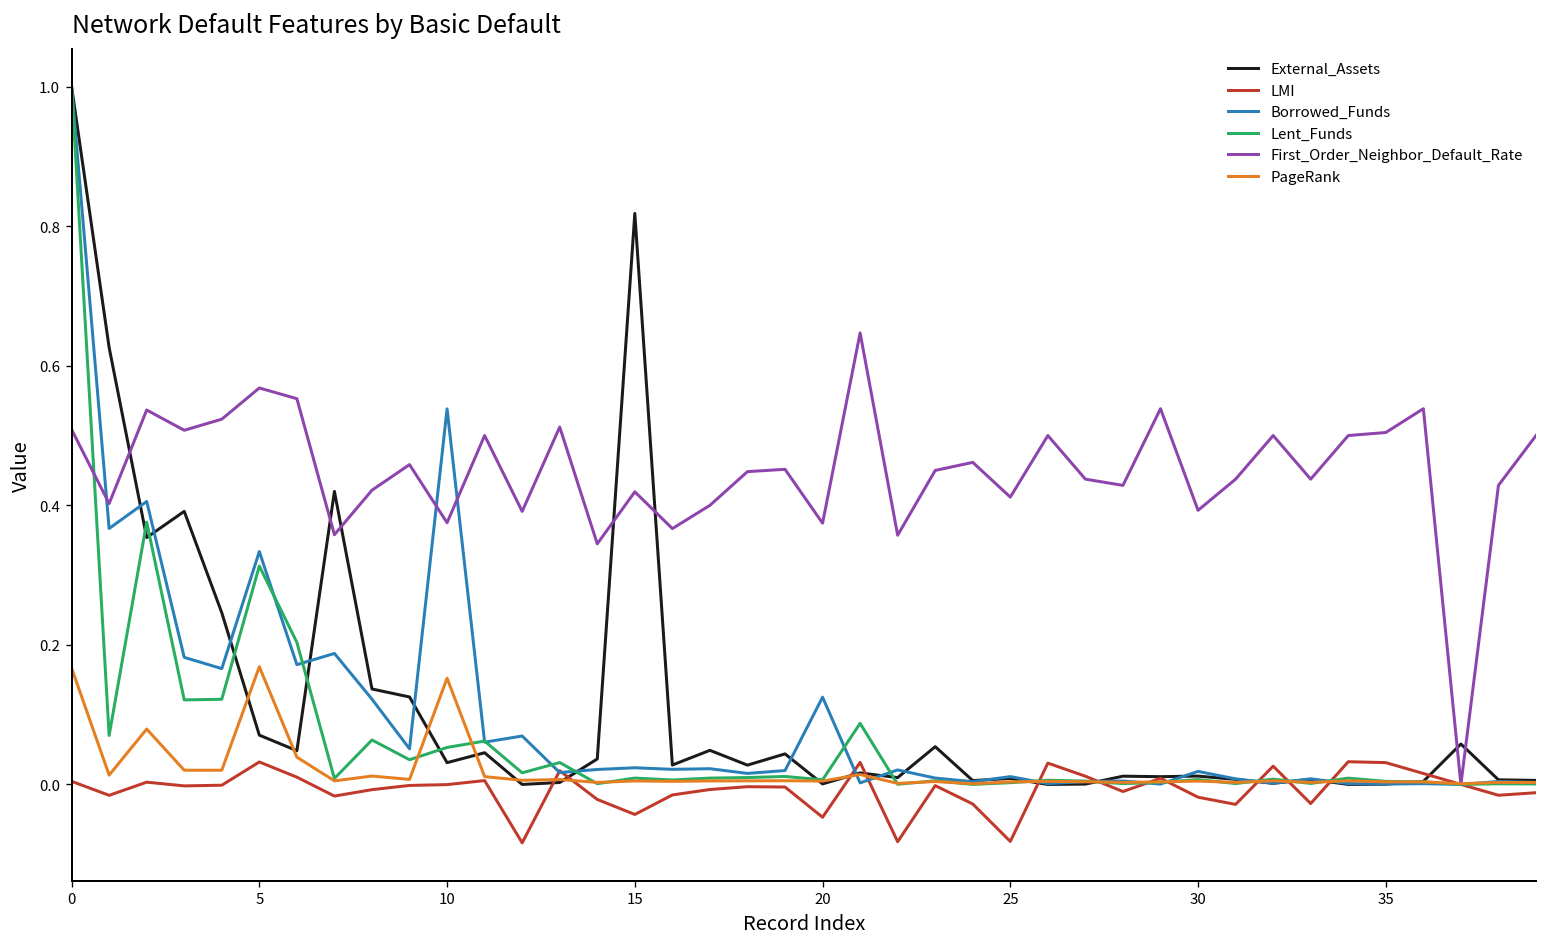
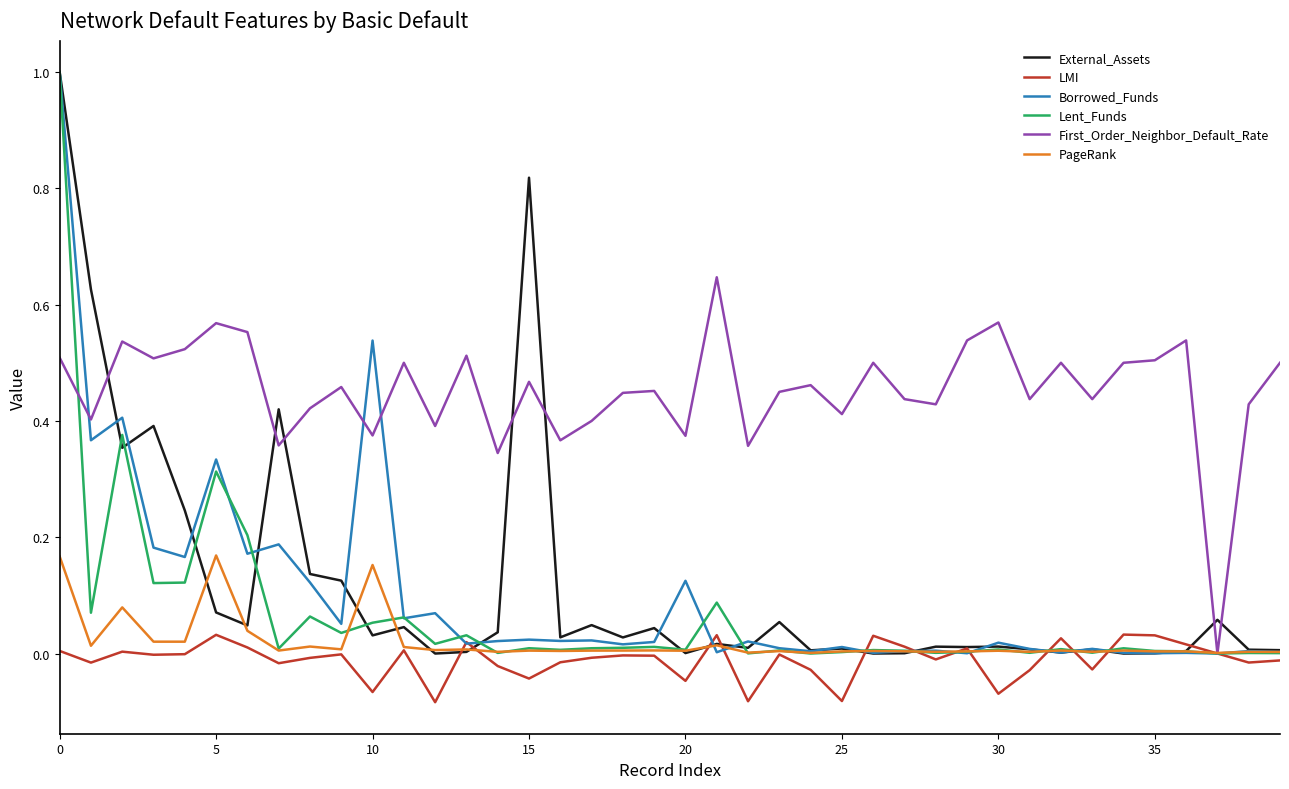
LMI, 10: 0.00 -> -0.07
First_Order_Neighbor_Default_Rate, 15: 0.42 -> 0.47
LMI, 30: -0.02 -> -0.07
First_Order_Neighbor_Default_Rate, 30: 0.39 -> 0.57
